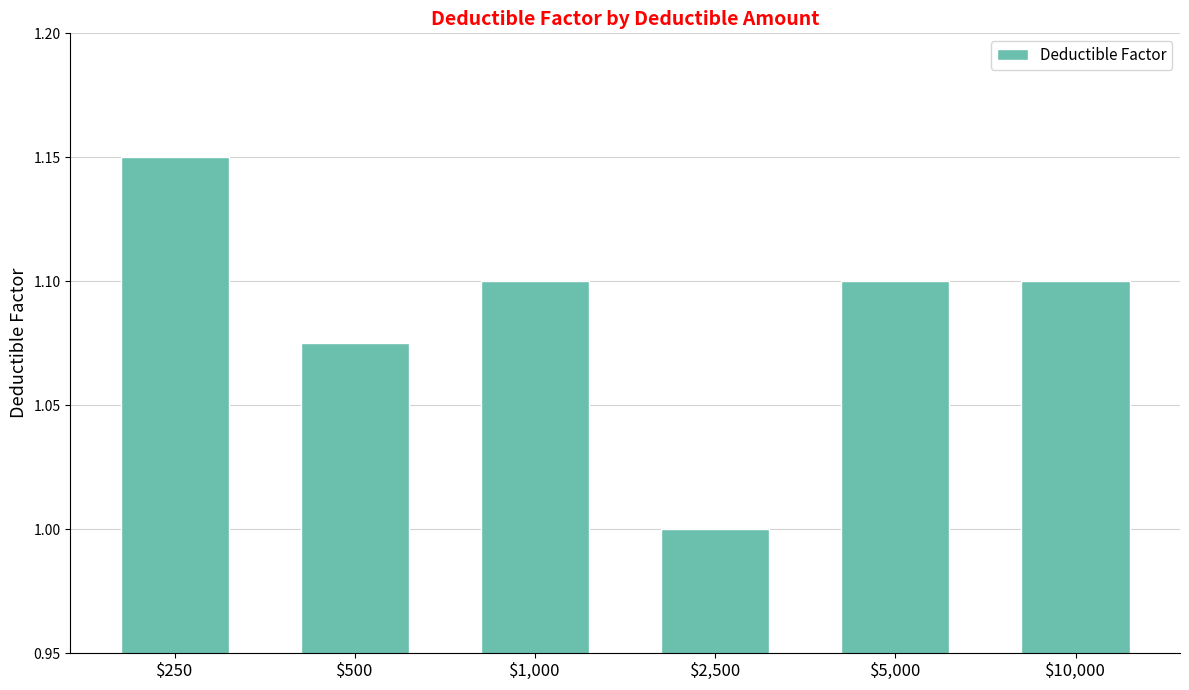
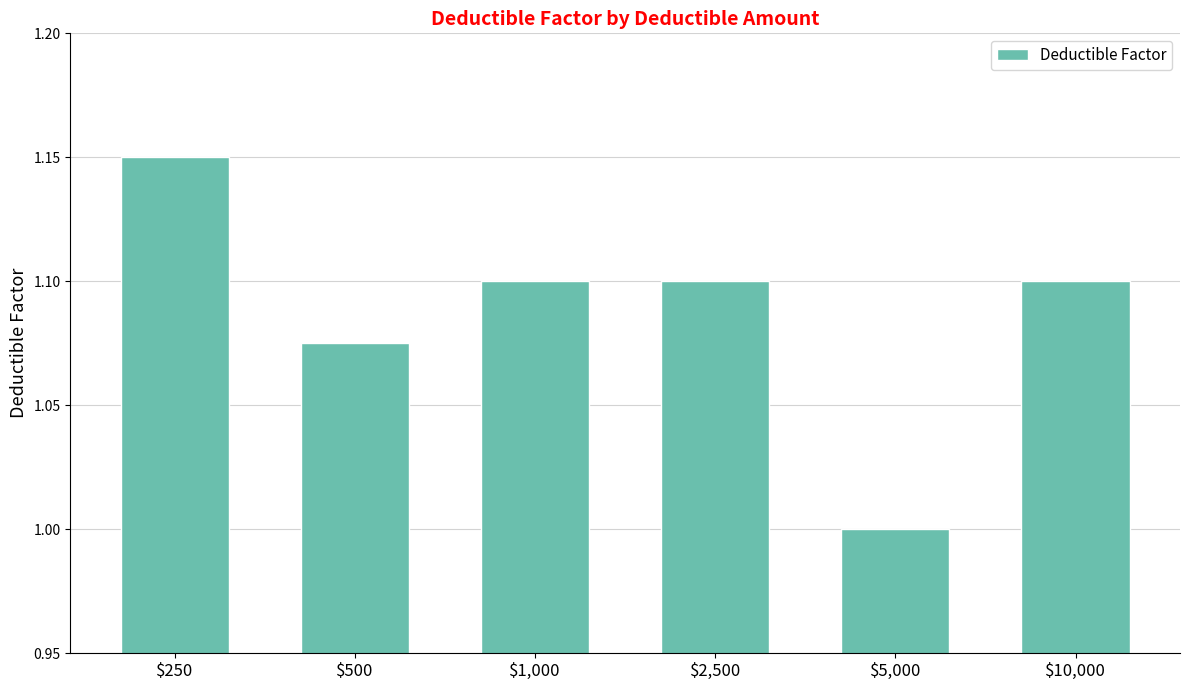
$2,500: 1.0 -> 1.1
$5,000: 1.1 -> 1.0
